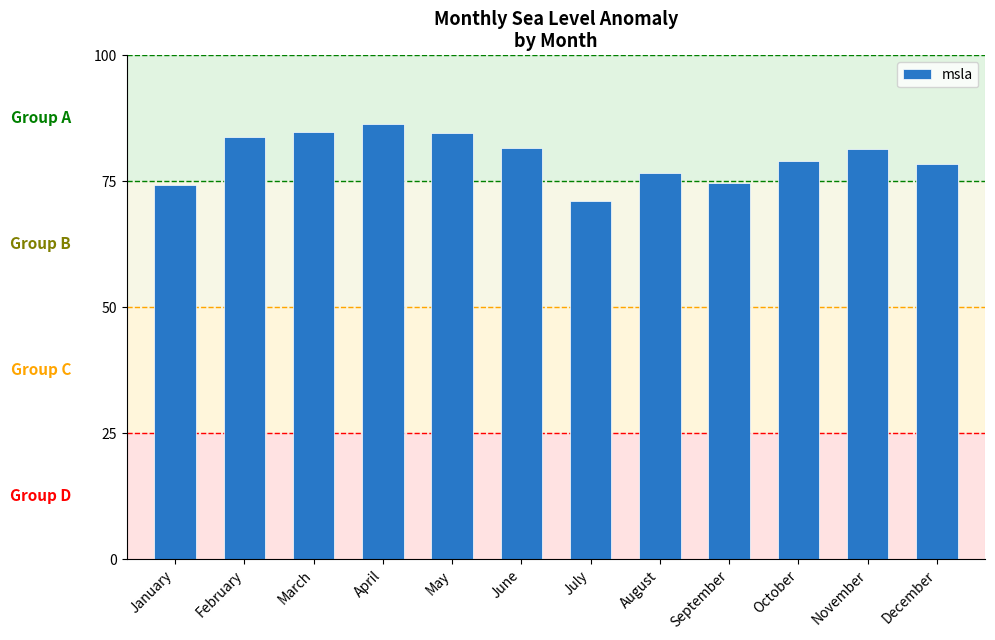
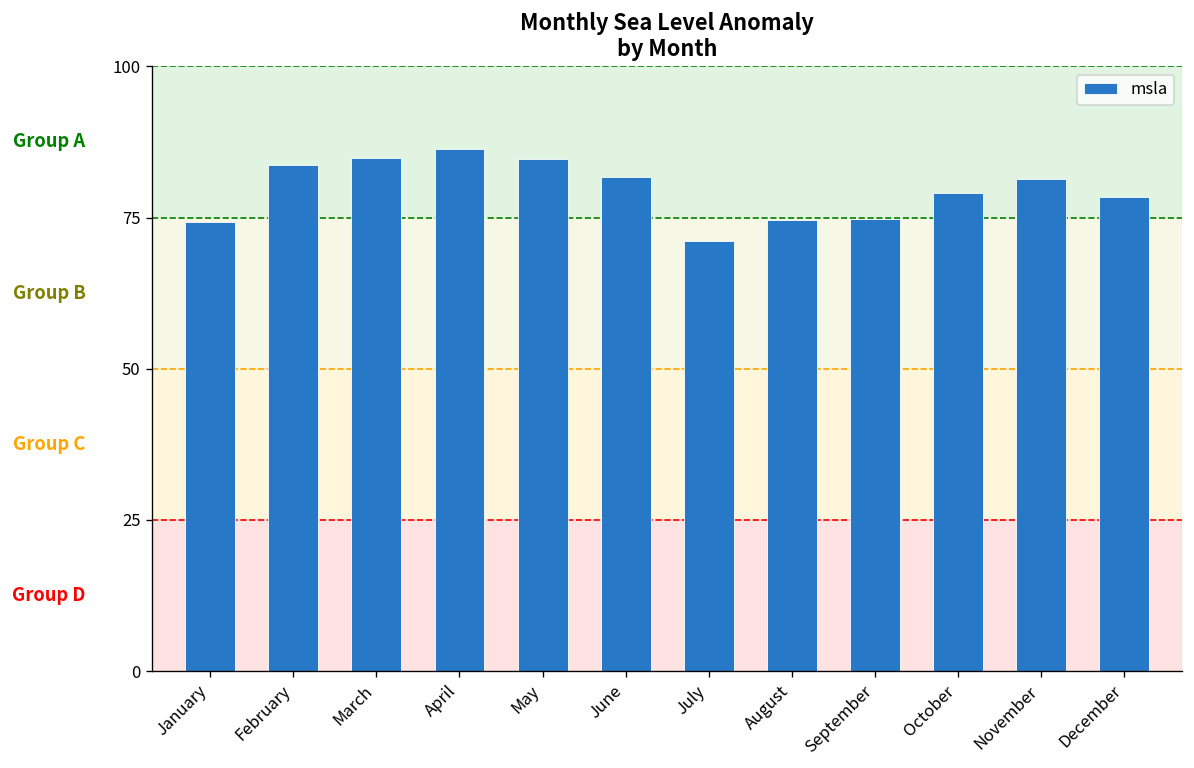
August: 77 -> 75
